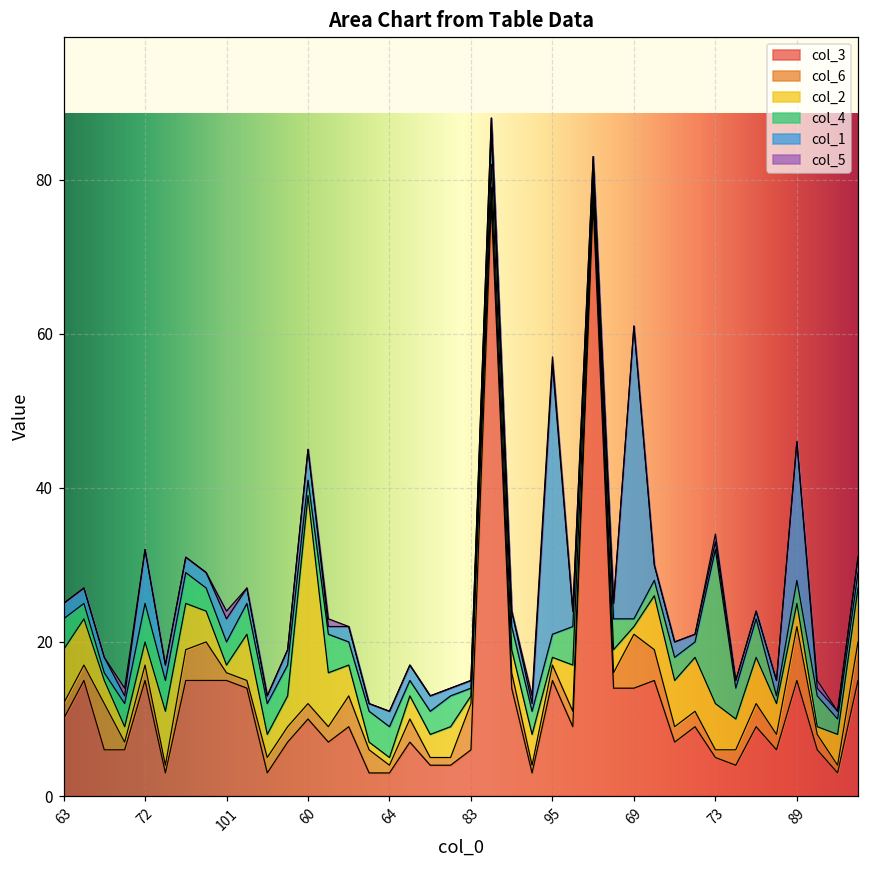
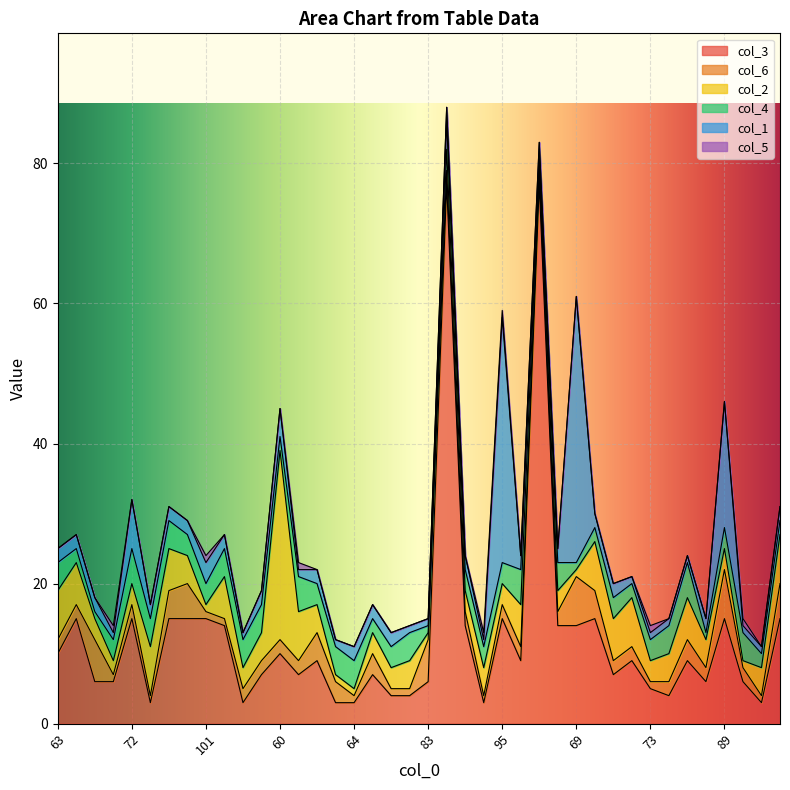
col_2, 95: 1 -> 3
col_2, 73: 6 -> 3
col_4, 73: 20 -> 3
